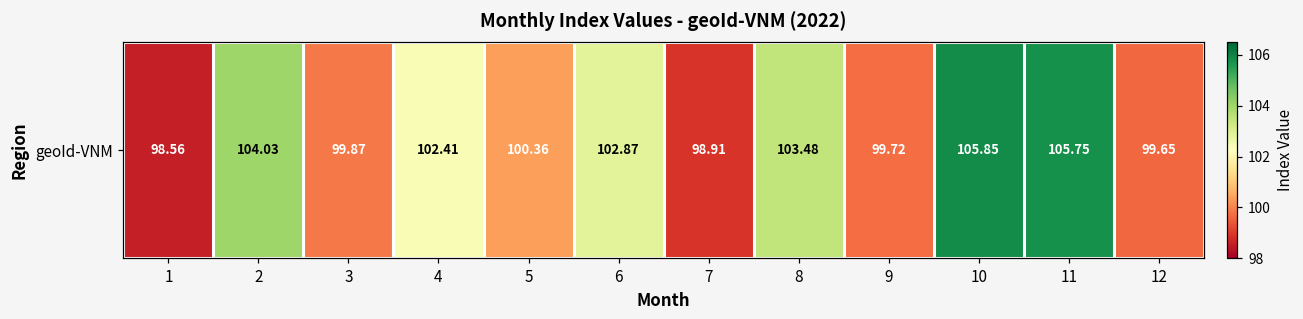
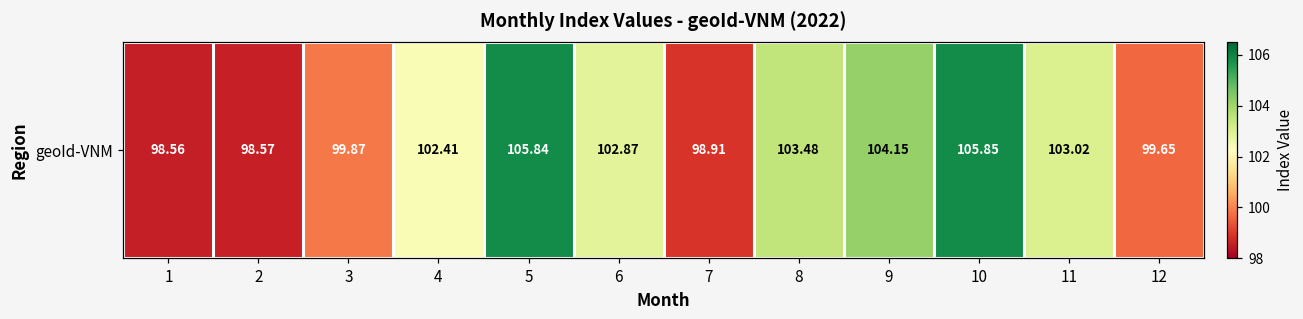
geoId-VNM, 2: 104.03 -> 98.57
geoId-VNM, 5: 100.36 -> 105.84
geoId-VNM, 9: 99.72 -> 104.15
geoId-VNM, 11: 105.75 -> 103.02
